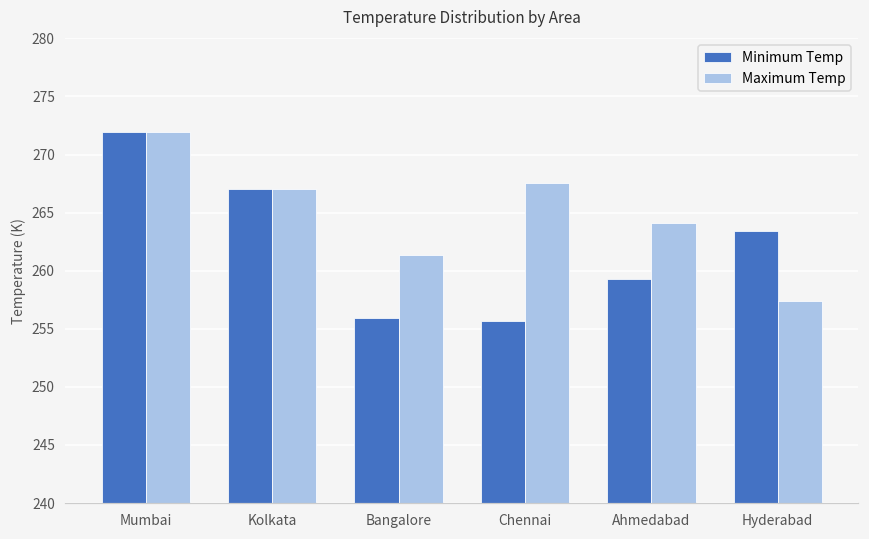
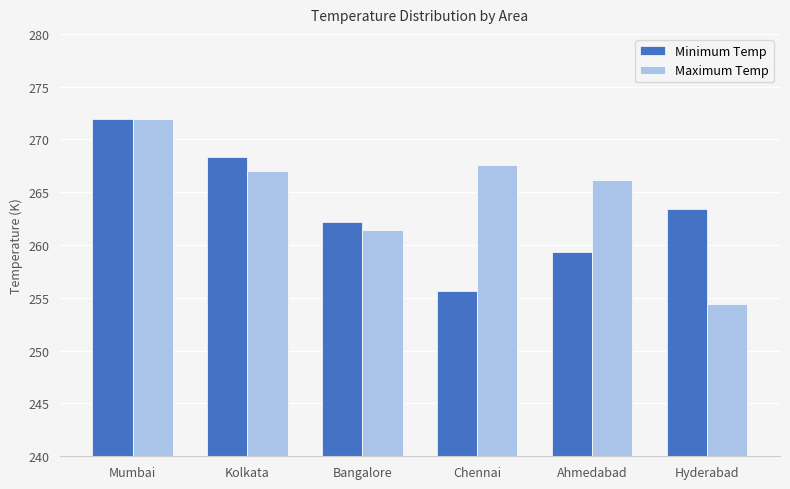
Minimum Temp, Kolkata: 267.0 -> 268.3
Minimum Temp, Bangalore: 256.0 -> 262.2
Maximum Temp, Ahmedabad: 264.1 -> 266.2
Maximum Temp, Hyderabad: 257.4 -> 254.4
